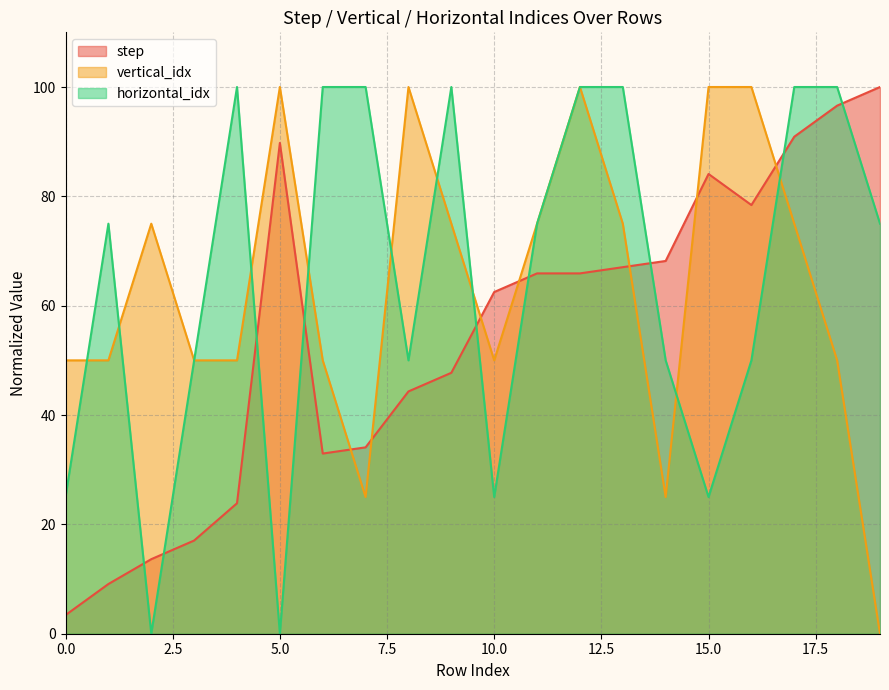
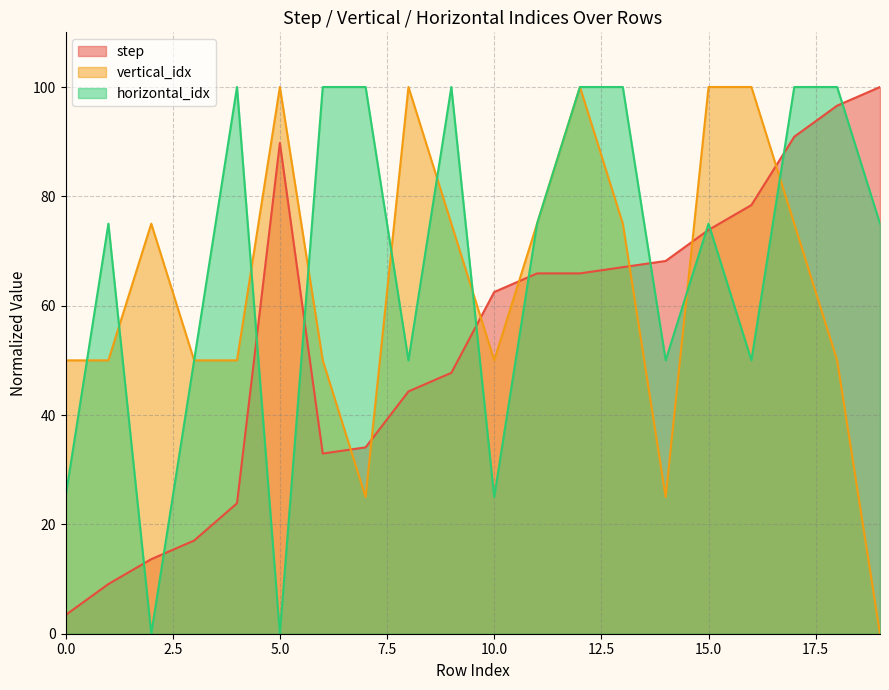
step, 15.0: 84 -> 74
horizontal_idx, 15.0: 25 -> 75
